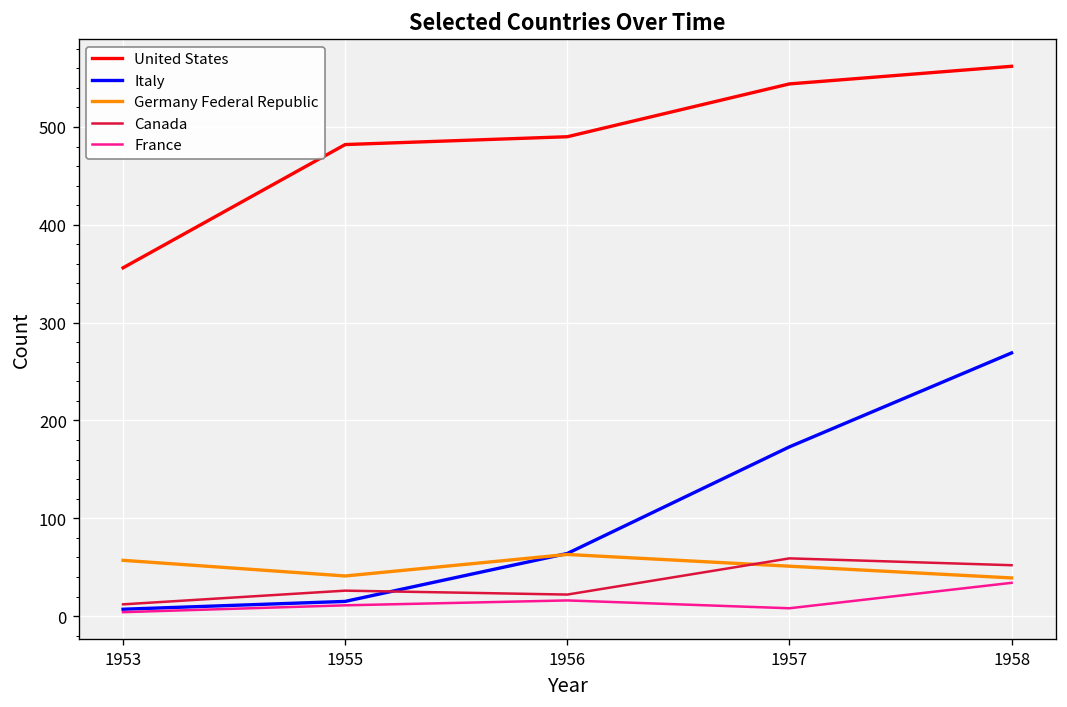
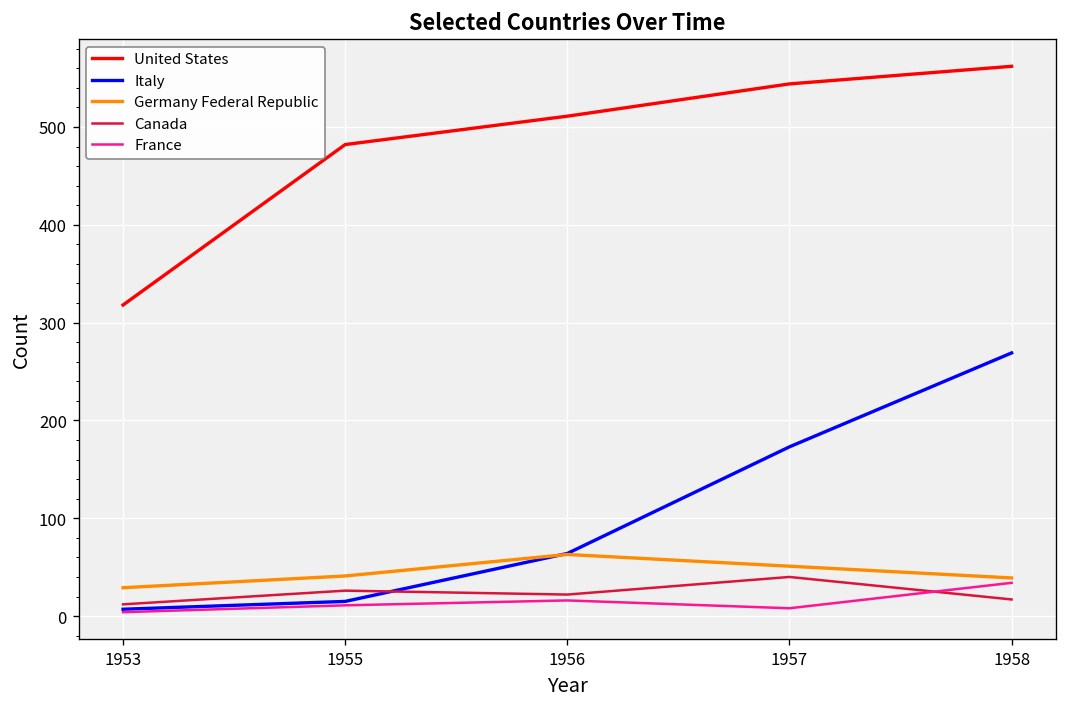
United States, 1953: 360 -> 320
Germany Federal Republic, 1953: 60 -> 30
United States, 1956: 490 -> 510
Canada, 1957: 60 -> 40
Canada, 1958: 50 -> 20
